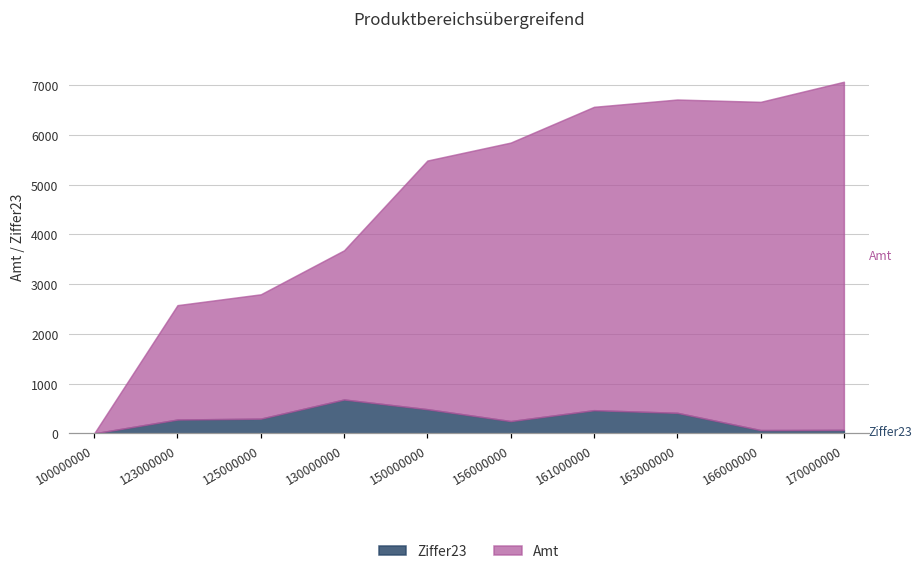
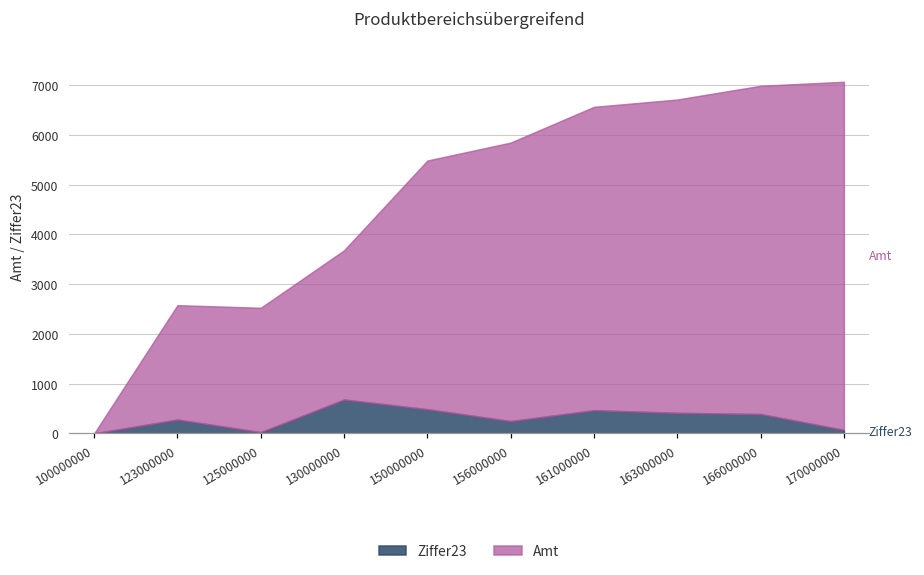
Ziffer23, 125000000: 300 -> 0
Ziffer23, 166000000: 100 -> 400
